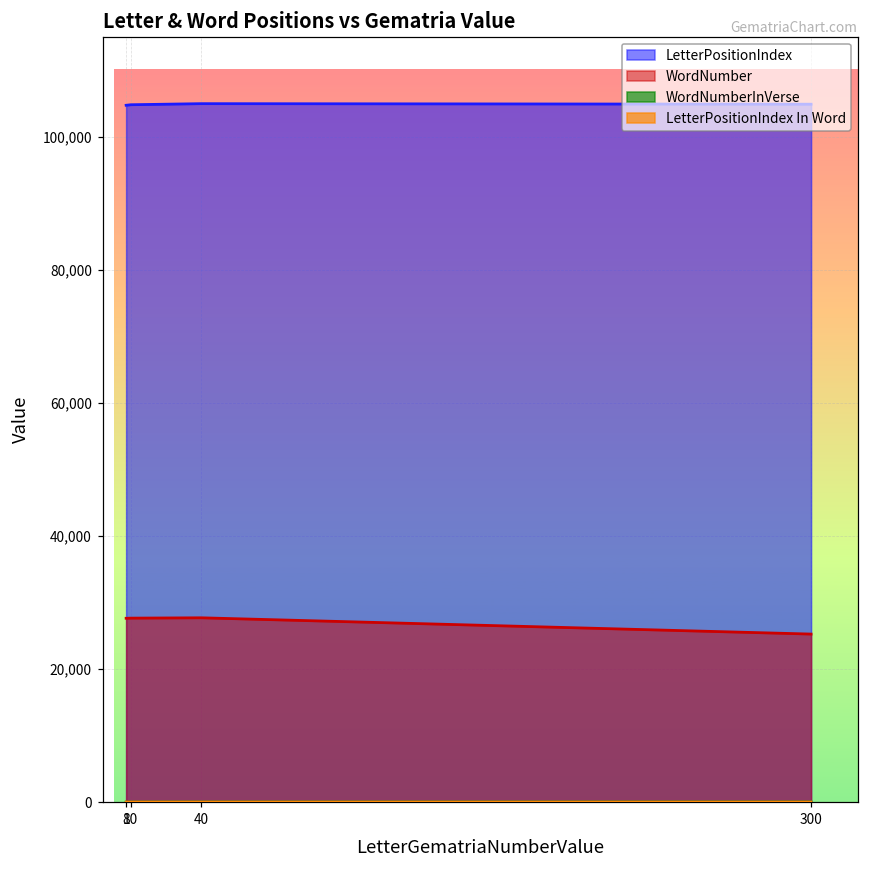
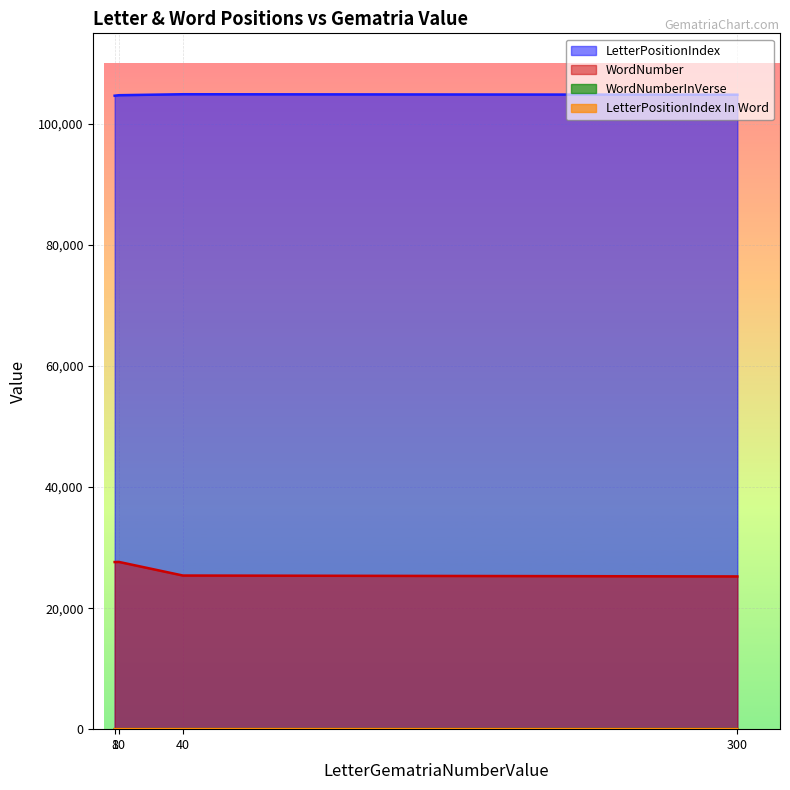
WordNumber, 40: 28,000 -> 25,000
